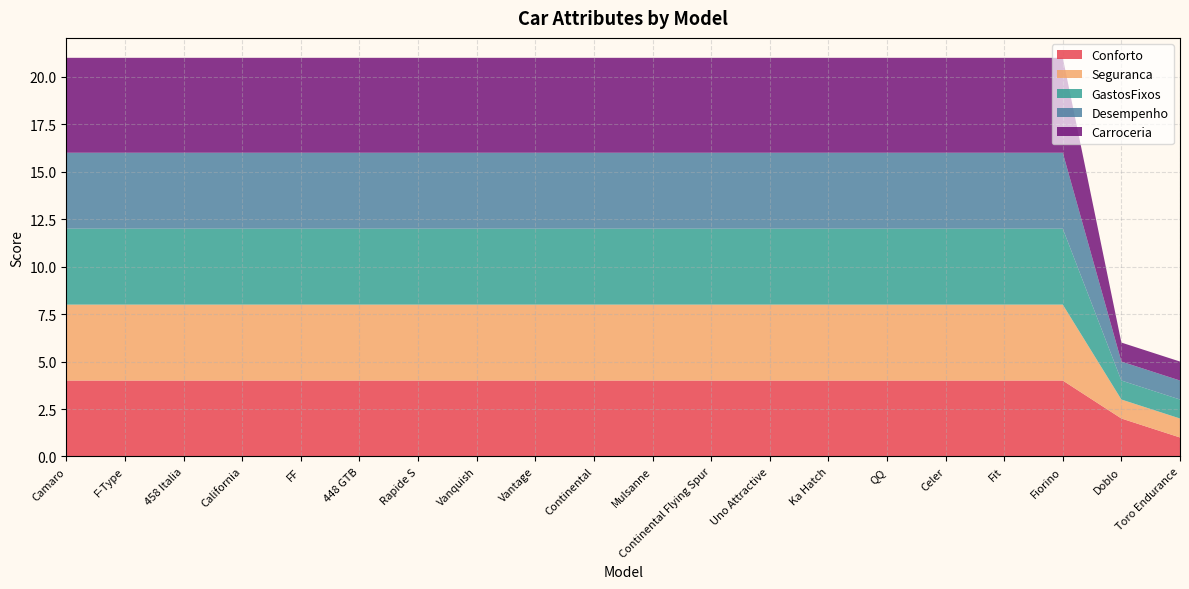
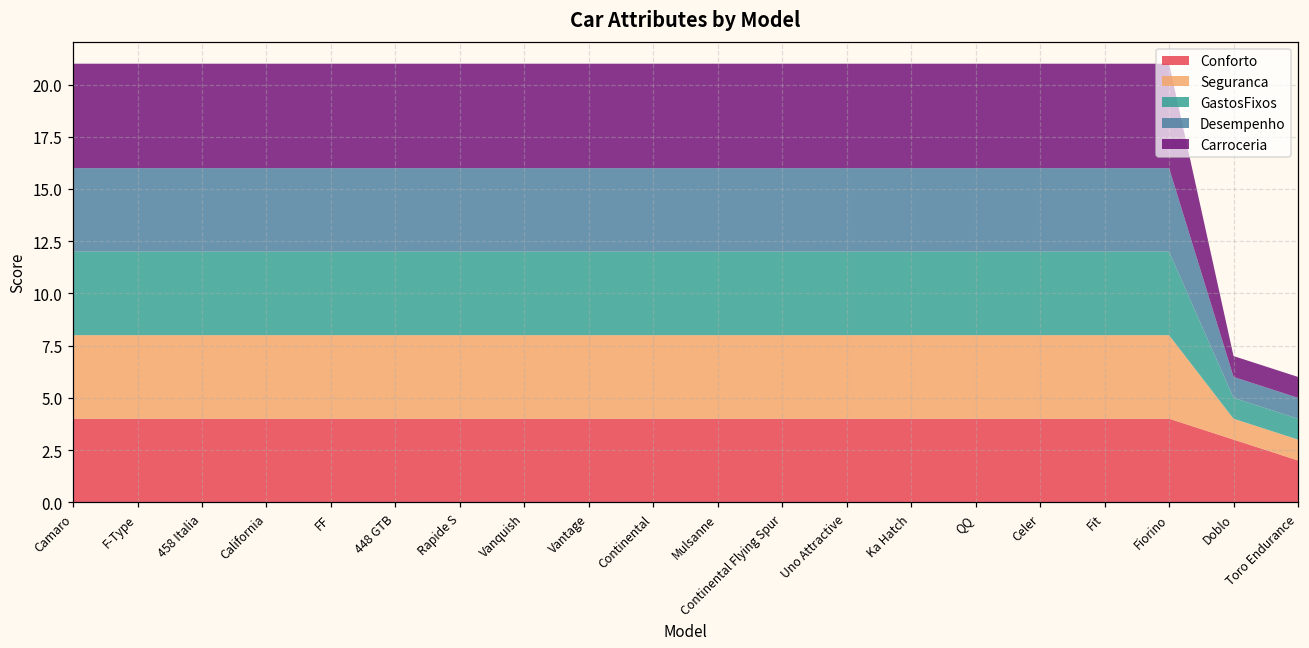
Conforto, Doblo: 2 -> 3
Conforto, Toro Endurance: 1 -> 2
